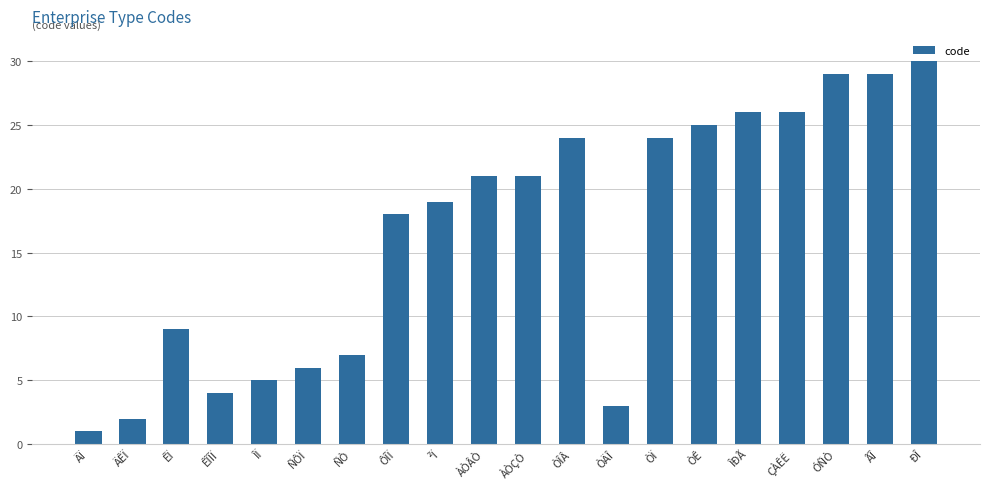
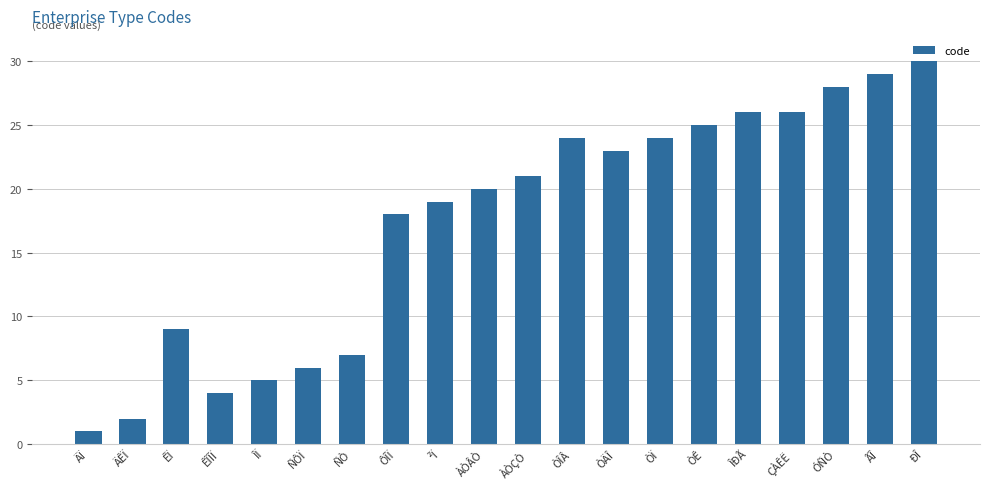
ÀÒÂÒ: 21 -> 20
ÒÄÎ: 3 -> 23
ÓÑÒ: 29 -> 28
